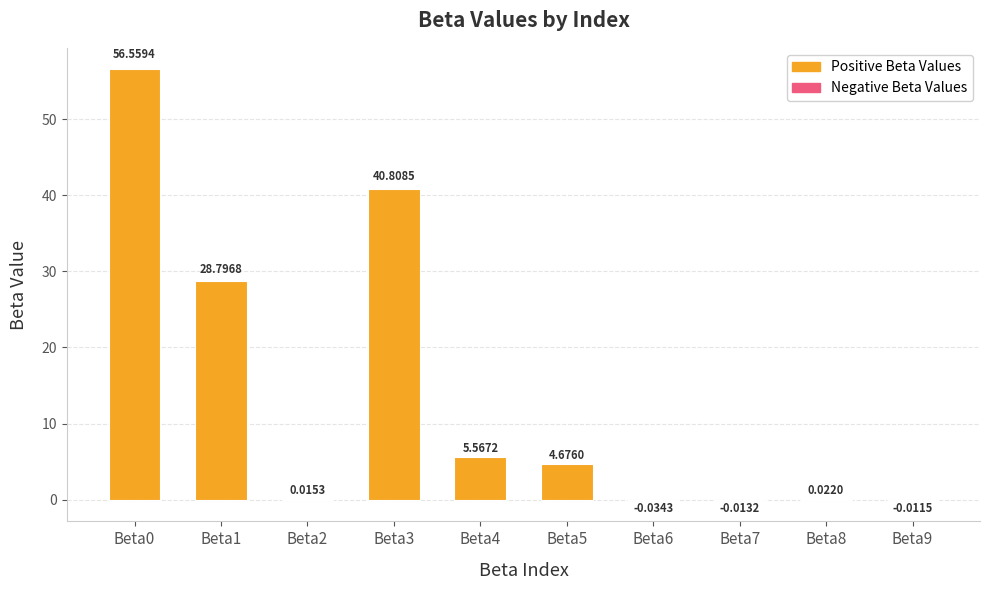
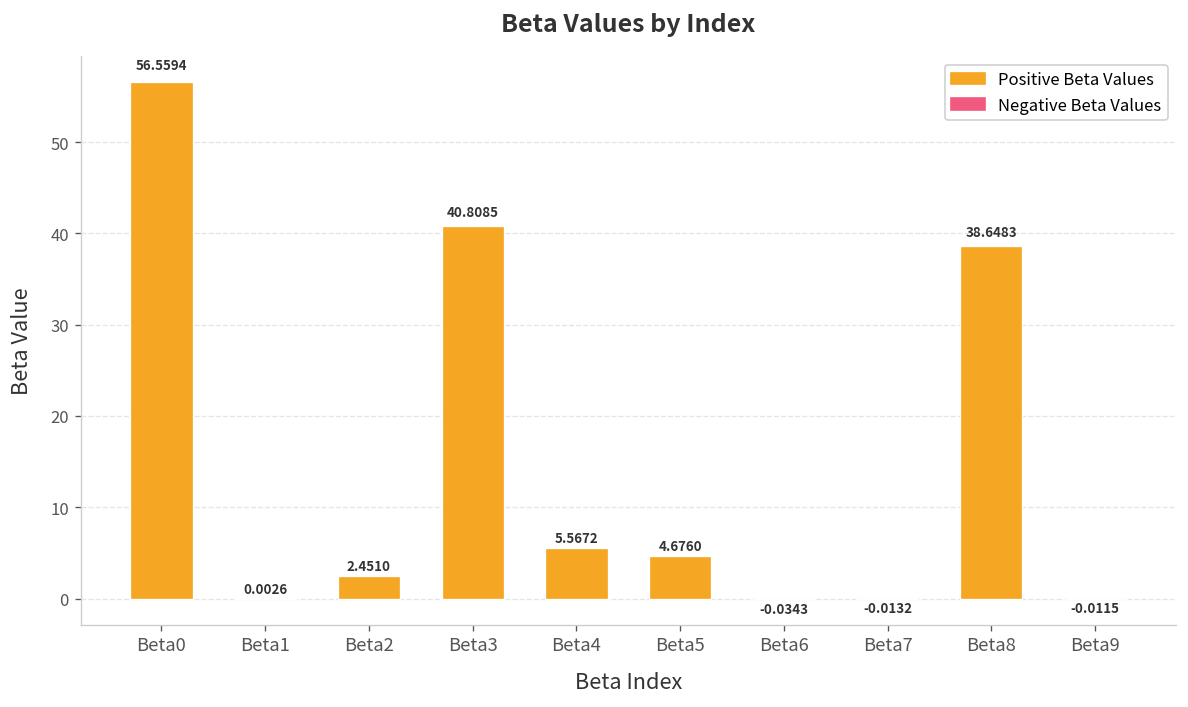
Beta1: 28.7968 -> 0.0026
Beta2: 0.0153 -> 2.4510
Beta8: 0.0220 -> 38.6483
